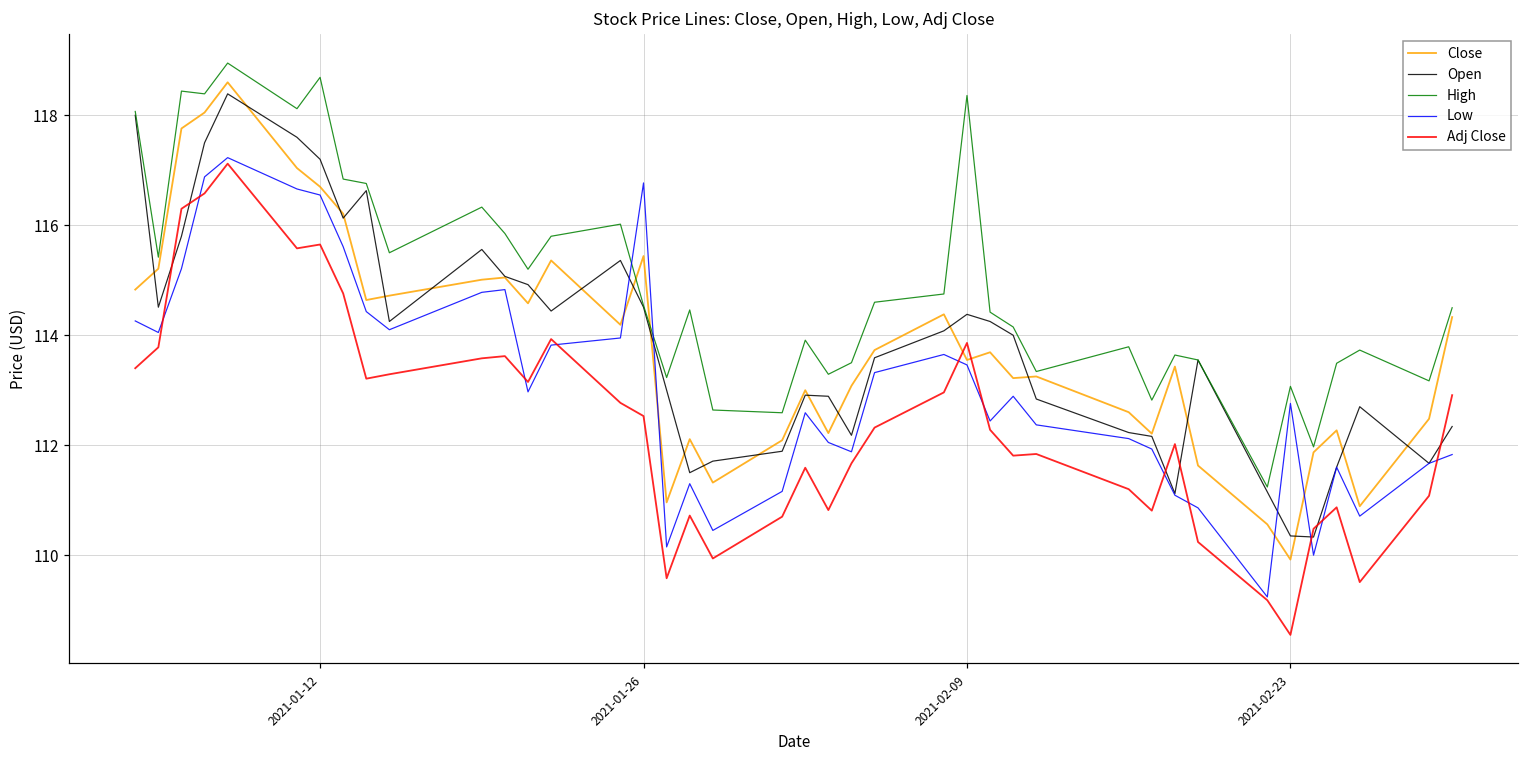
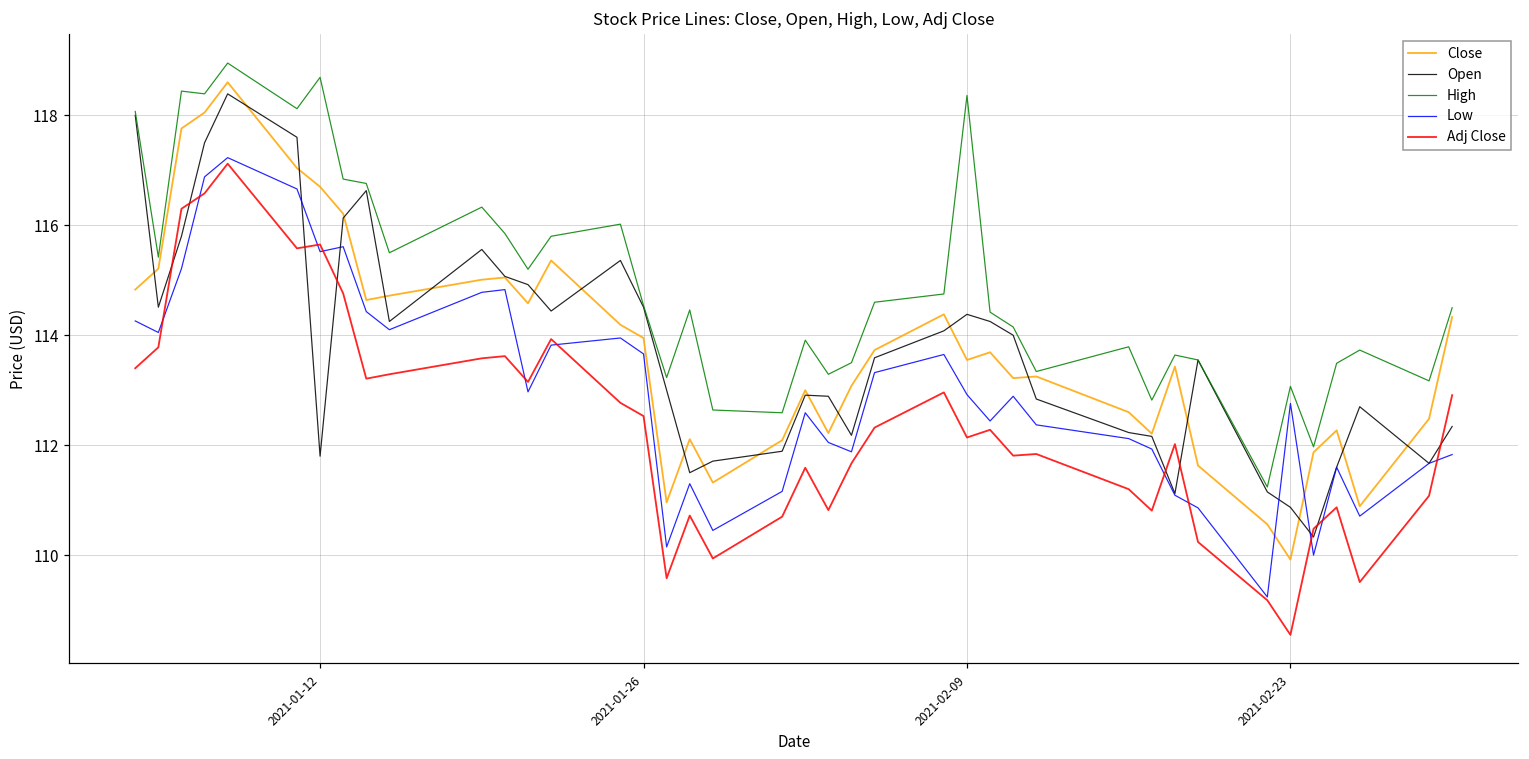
Open, 2021-01-12: 117.2 -> 111.8
Low, 2021-01-12: 116.6 -> 115.5
Close, 2021-01-26: 115.4 -> 114.0
Low, 2021-01-26: 116.8 -> 113.7
Low, 2021-02-09: 113.5 -> 112.9
Adj Close, 2021-02-09: 113.9 -> 112.1
Open, 2021-02-23: 110.4 -> 110.9
